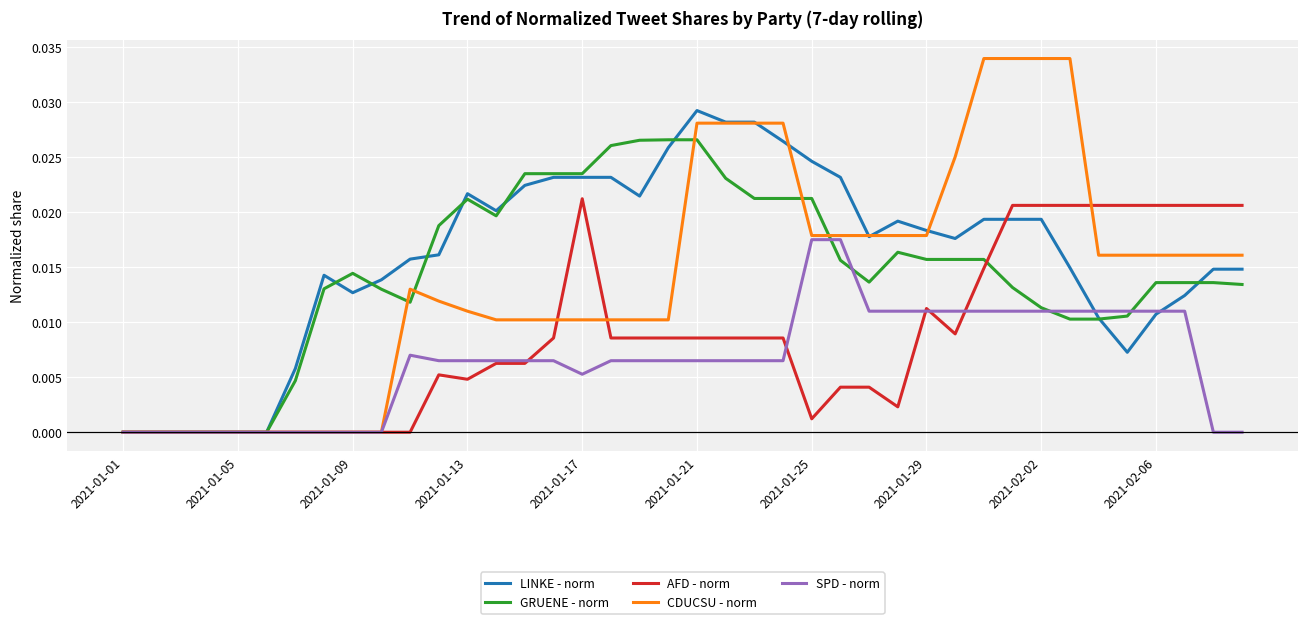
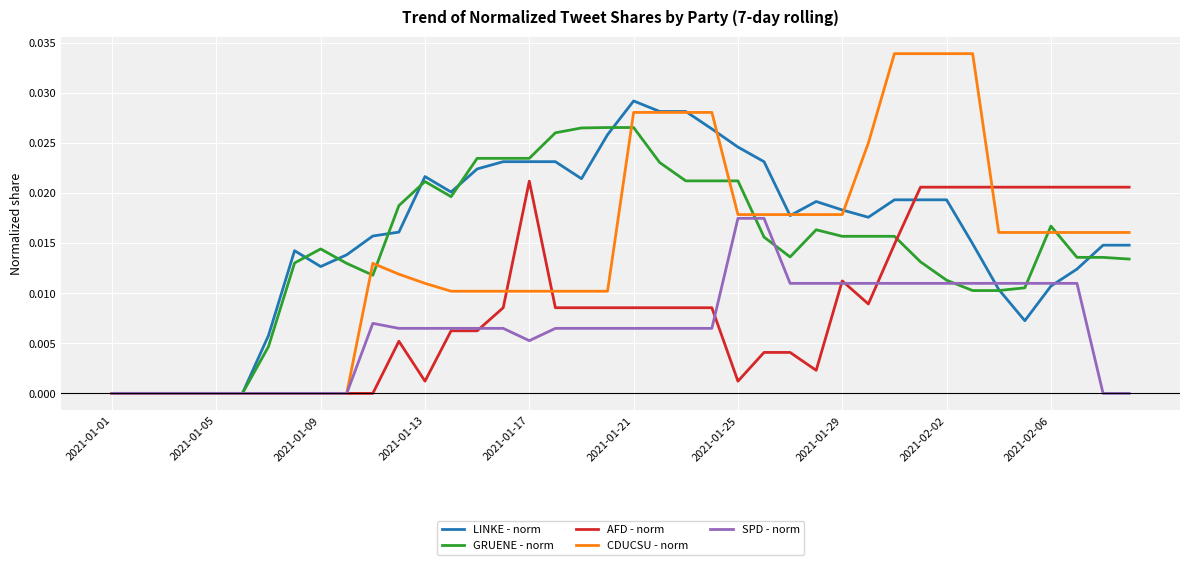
AFD - norm, 2021-01-13: 0.0048 -> 0.0012
GRUENE - norm, 2021-02-06: 0.0136 -> 0.0167
